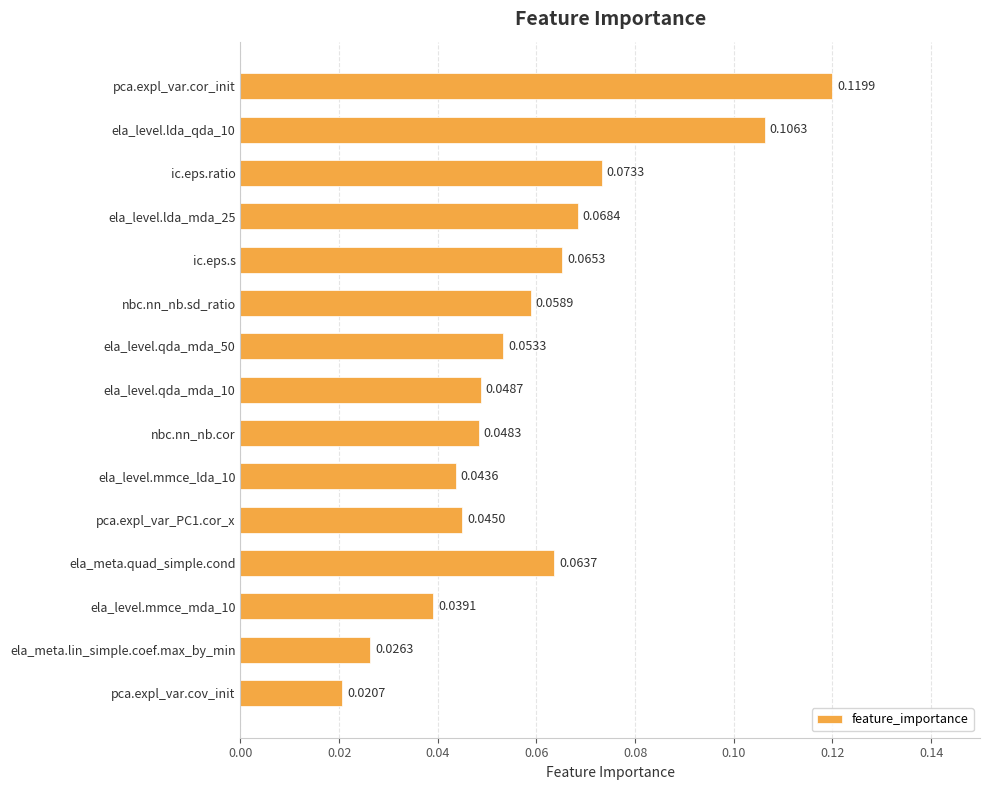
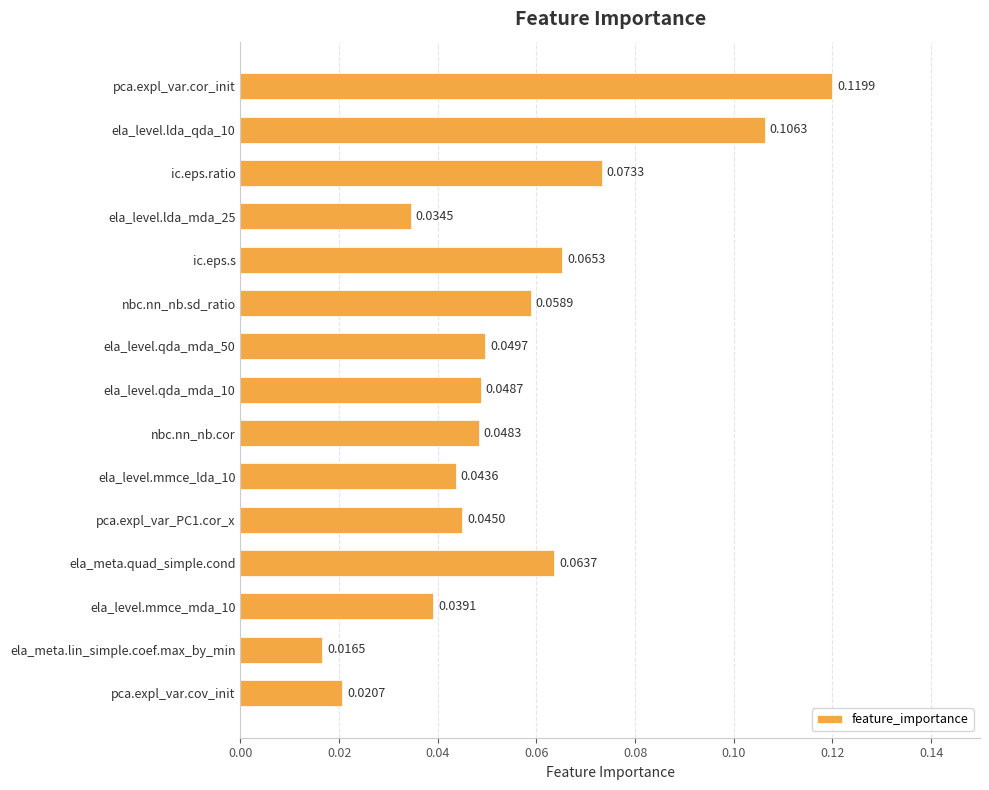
ela_level.lda_mda_25: 0.0684 -> 0.0345
ela_level.qda_mda_50: 0.0533 -> 0.0497
ela_meta.lin_simple.coef.max_by_min: 0.0263 -> 0.0165
